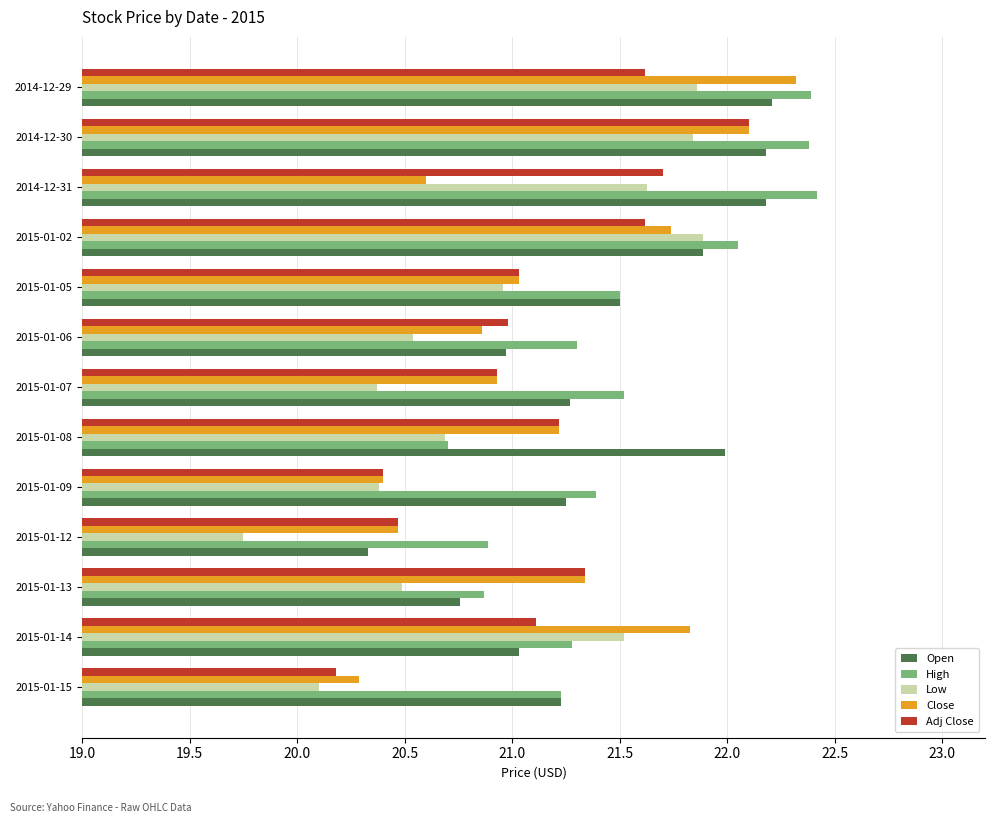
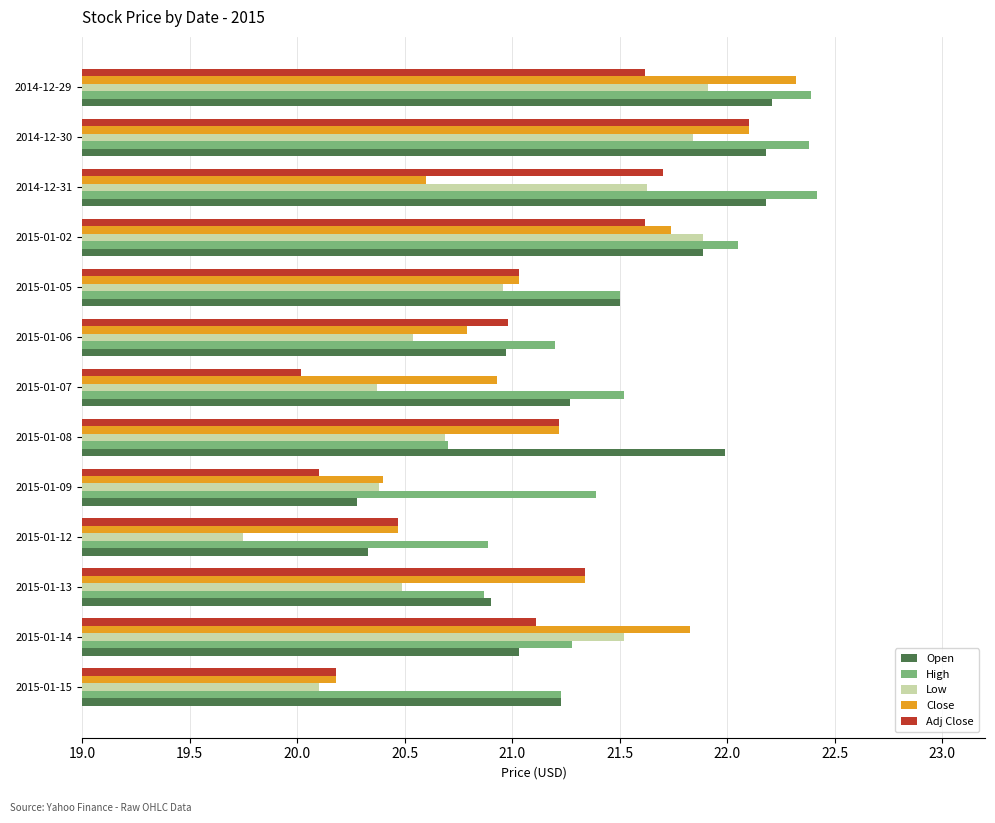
Low, 2014-12-29: 21.86 -> 21.91
Close, 2015-01-06: 20.86 -> 20.79
High, 2015-01-06: 21.3 -> 21.2
Adj Close, 2015-01-07: 20.93 -> 20.02
Adj Close, 2015-01-09: 20.4 -> 20.1
Open, 2015-01-09: 21.25 -> 20.28
Open, 2015-01-13: 20.76 -> 20.90
Close, 2015-01-15: 20.29 -> 20.18
